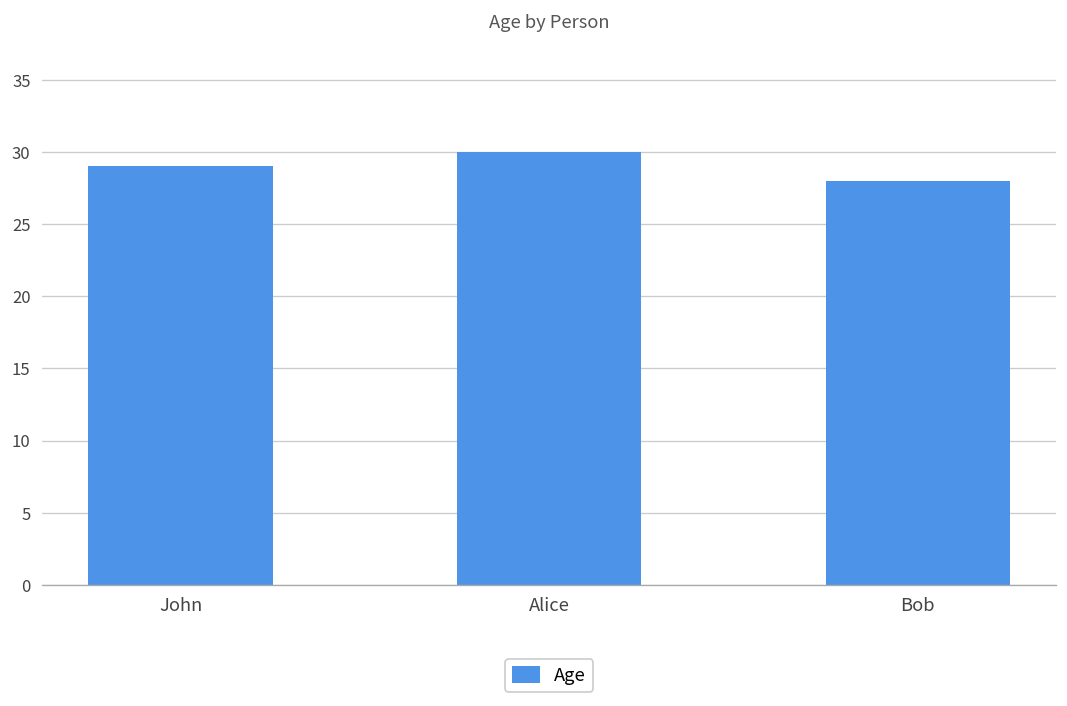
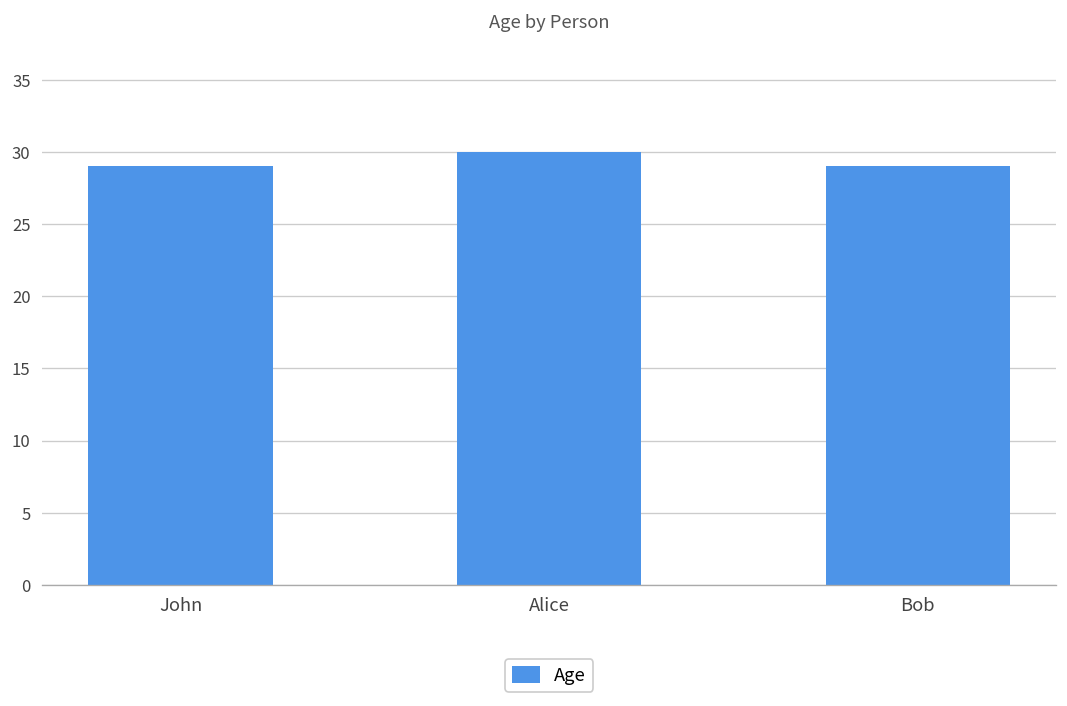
Bob: 28 -> 29
